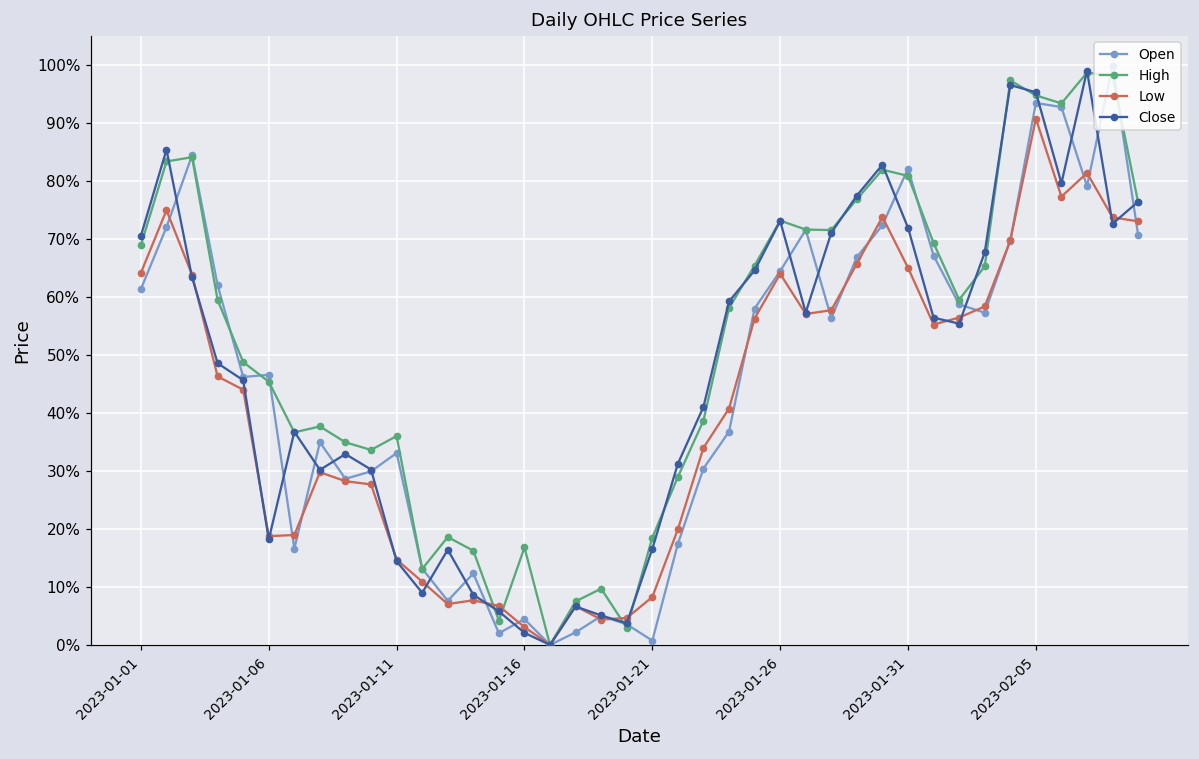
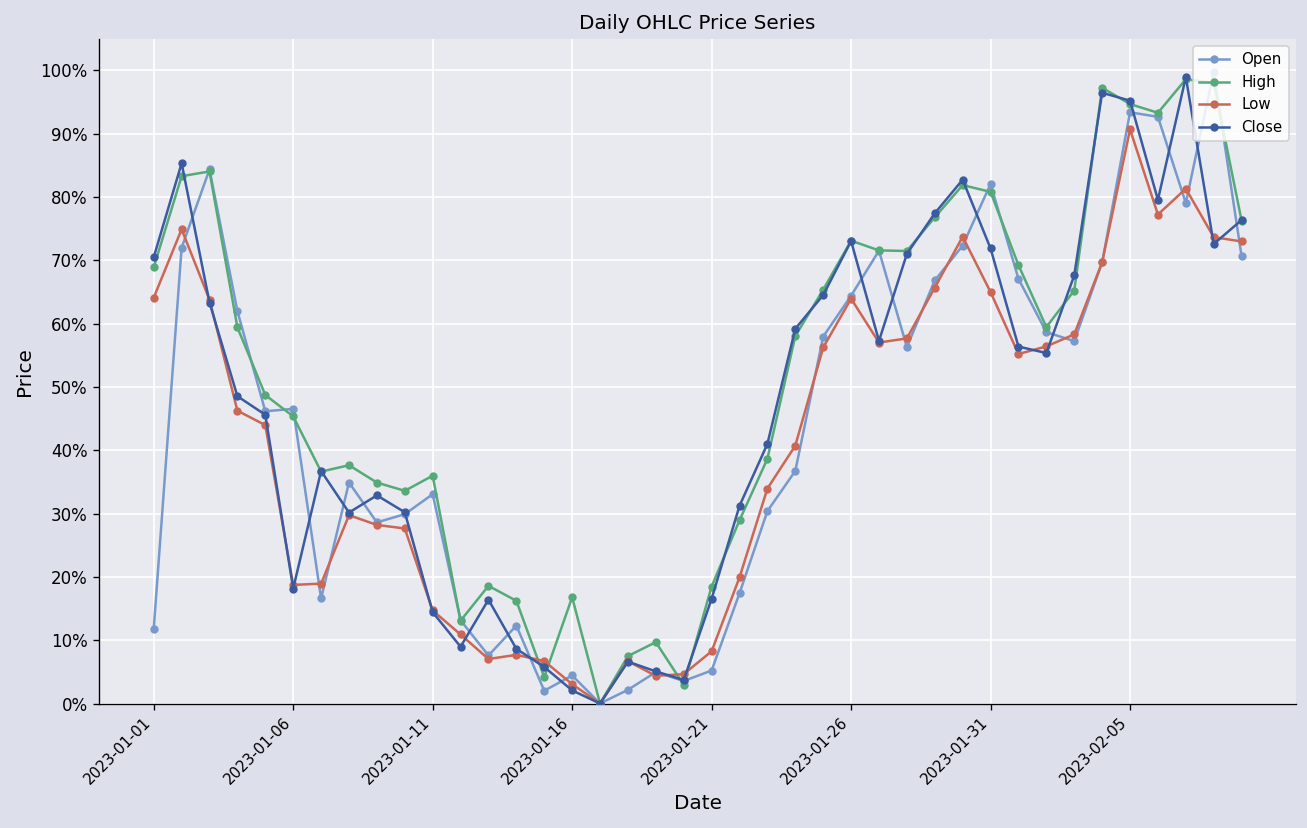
Open, 2023-01-01: 61% -> 12%
Open, 2023-01-21: 1% -> 5%
